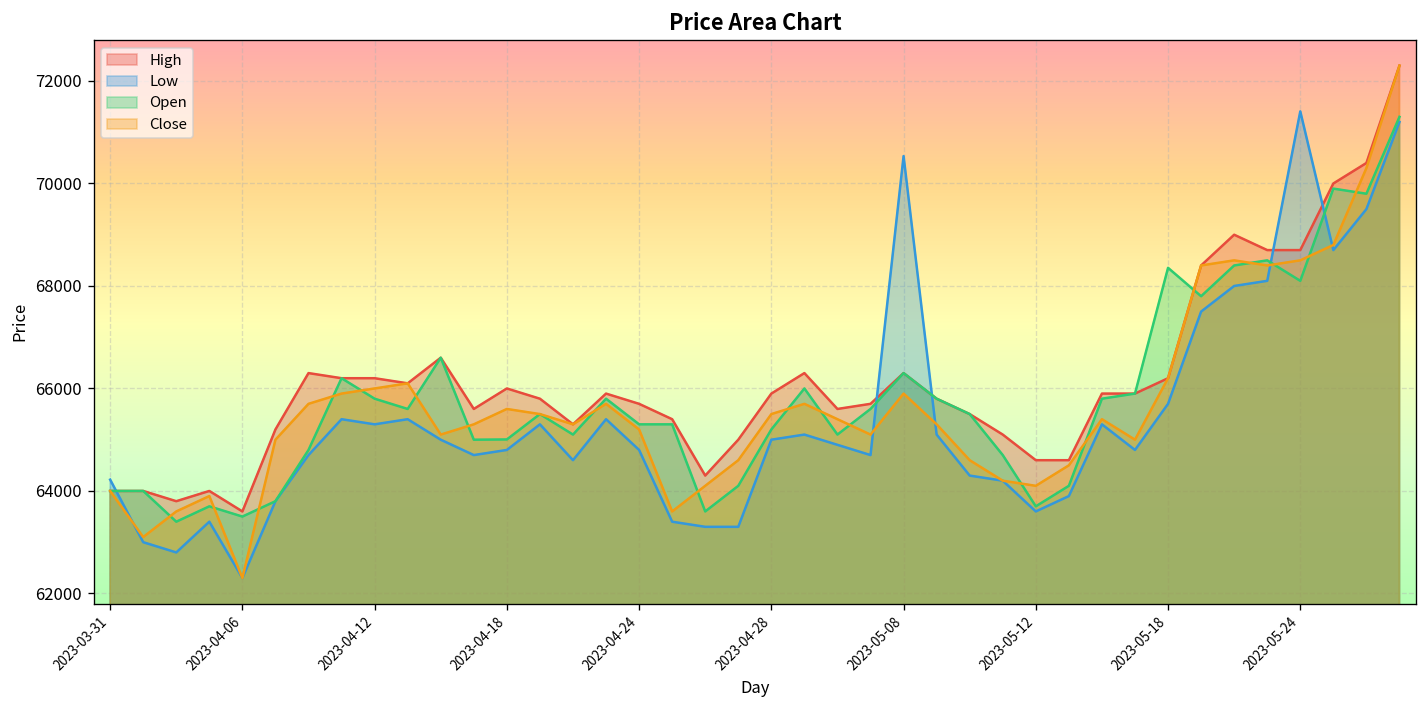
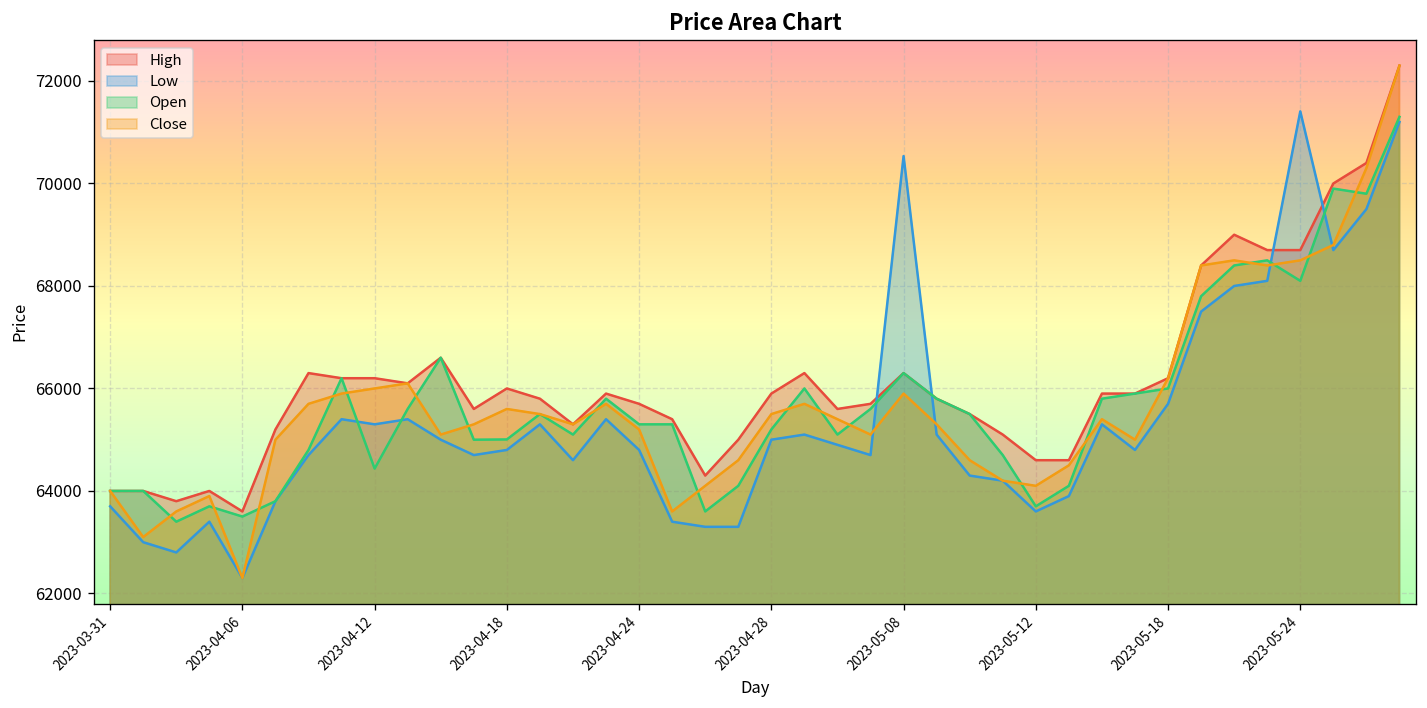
Low, 2023-03-31: 64200 -> 63700
Open, 2023-04-12: 65800 -> 64400
Open, 2023-05-18: 68400 -> 66000
